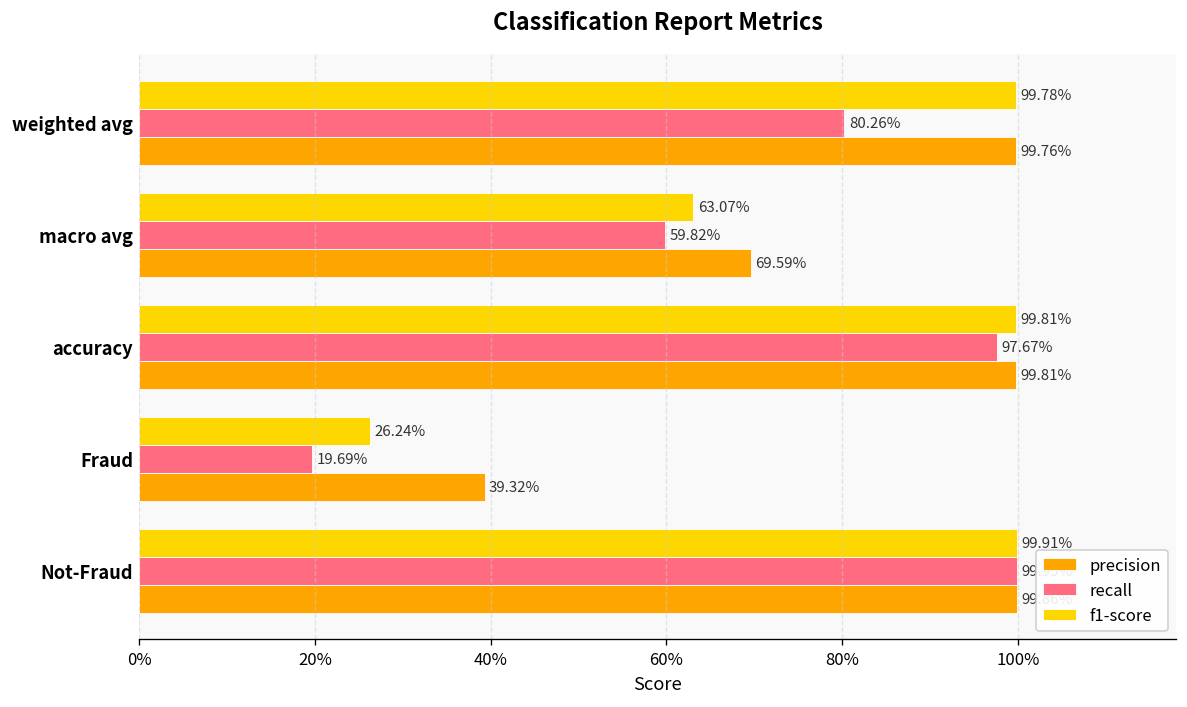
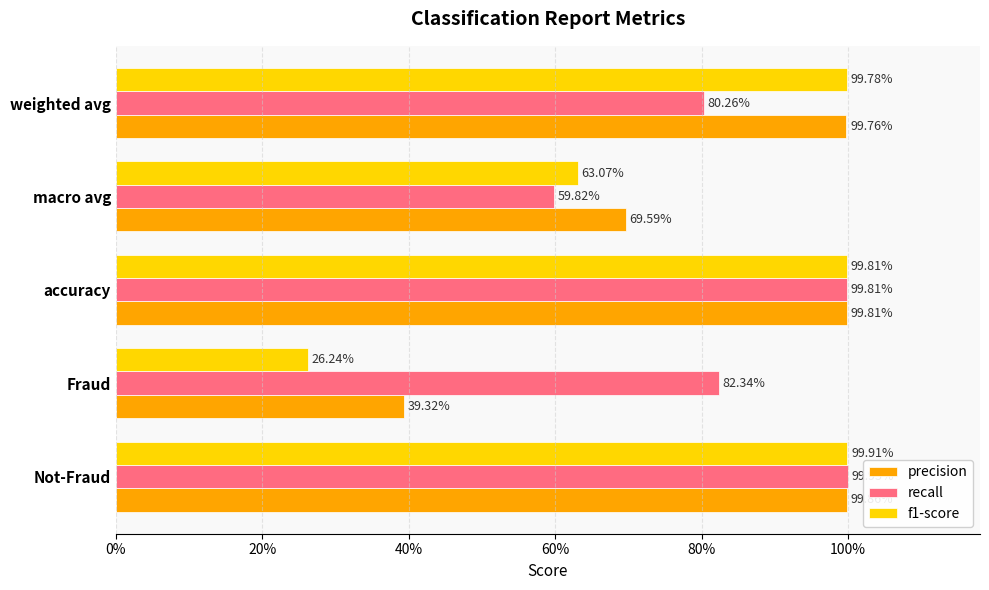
recall, accuracy: 97.67% -> 99.81%
recall, Fraud: 19.69% -> 82.34%
